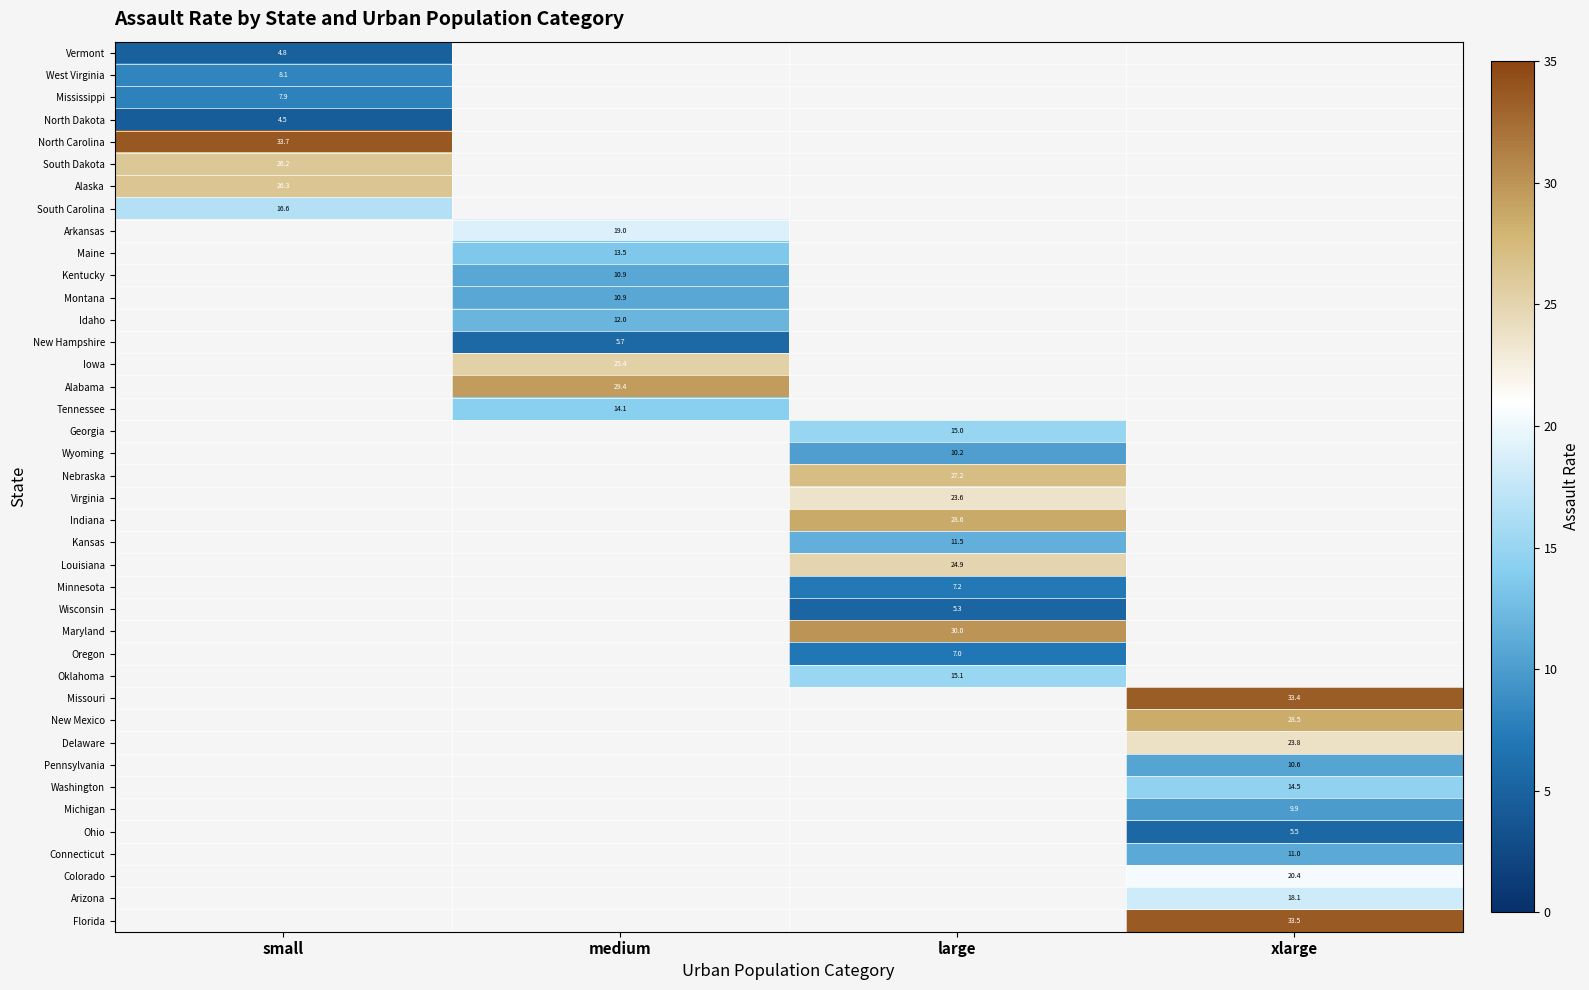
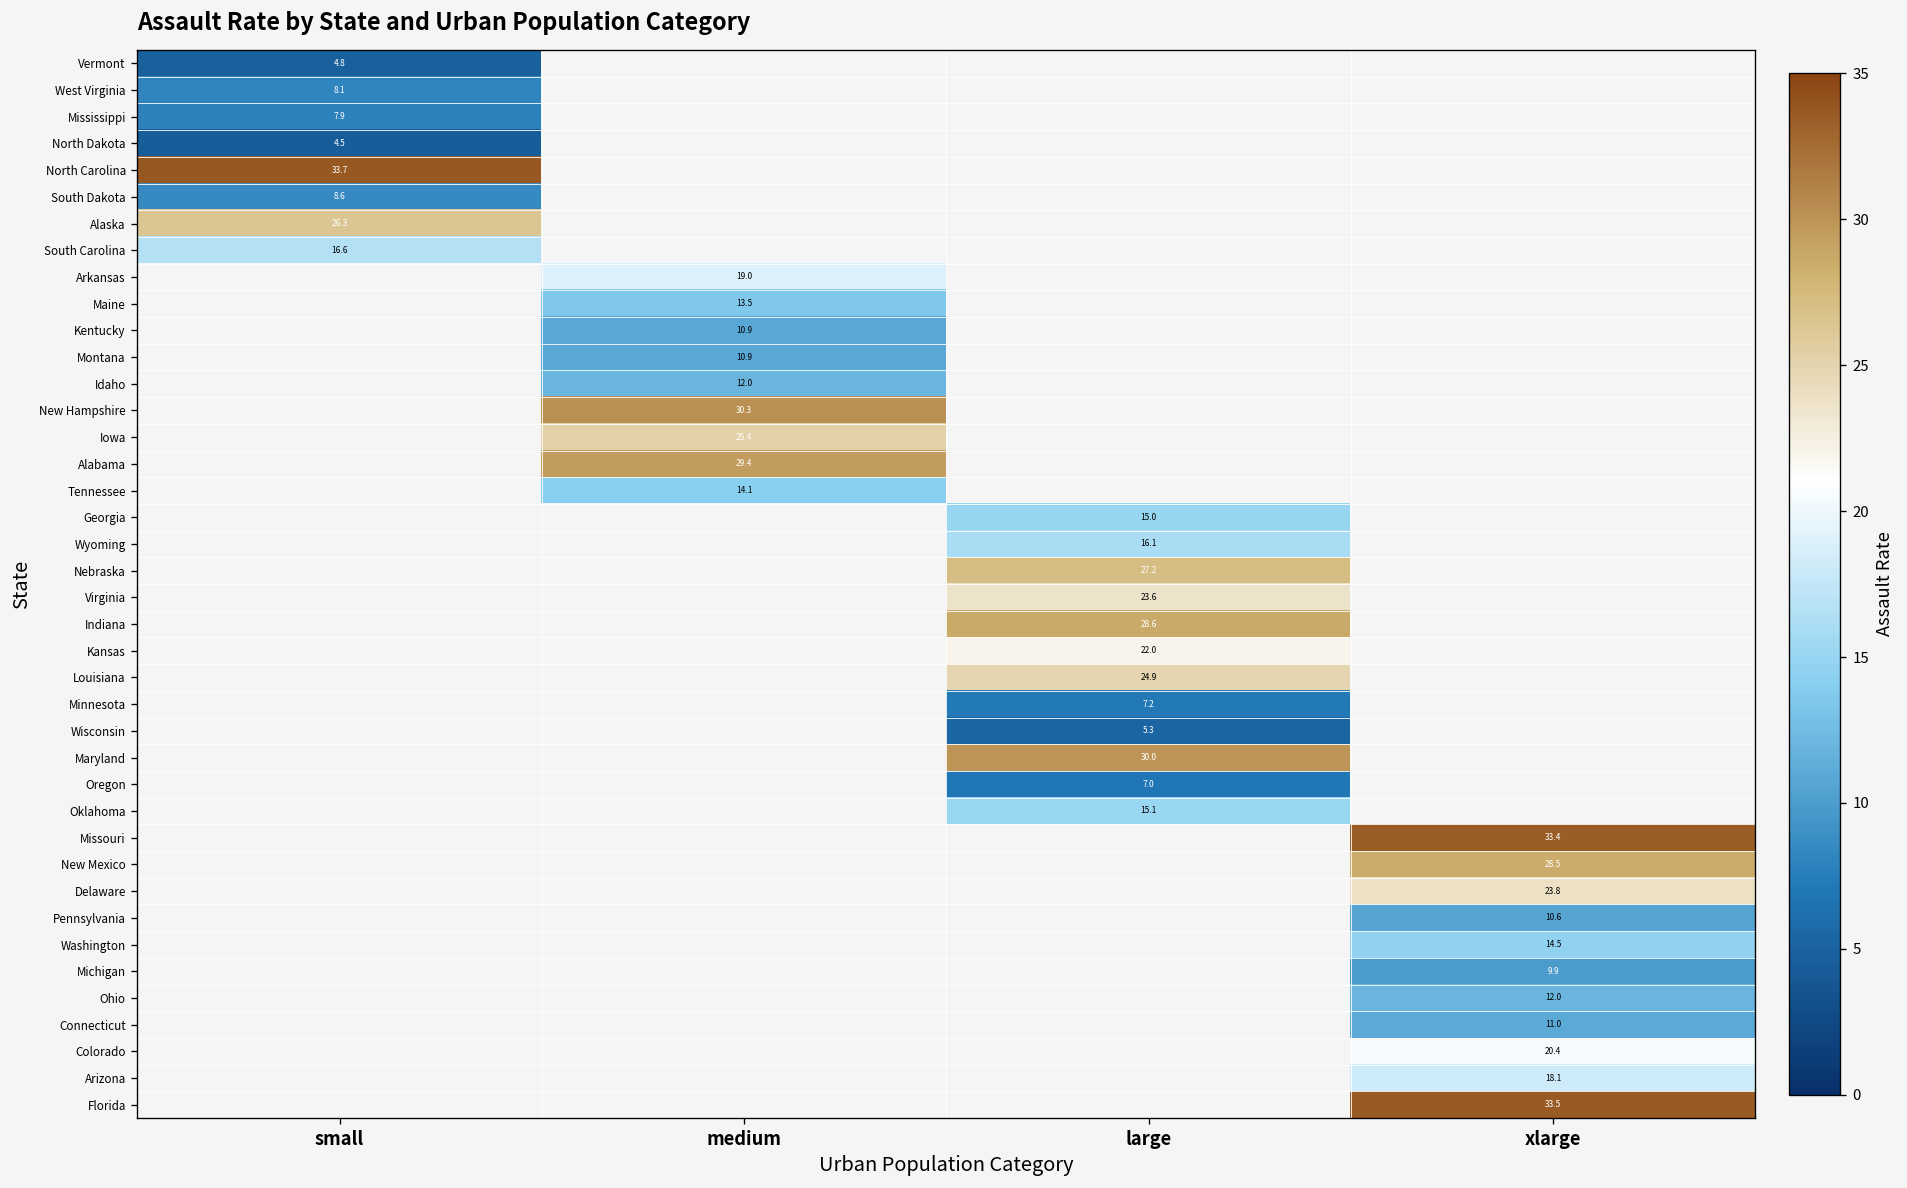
South Dakota, small: 26.2 -> 8.6
New Hampshire, medium: 5.7 -> 30.3
Wyoming, large: 10.2 -> 16.1
Kansas, large: 11.5 -> 22.0
Ohio, xlarge: 5.5 -> 12.0
